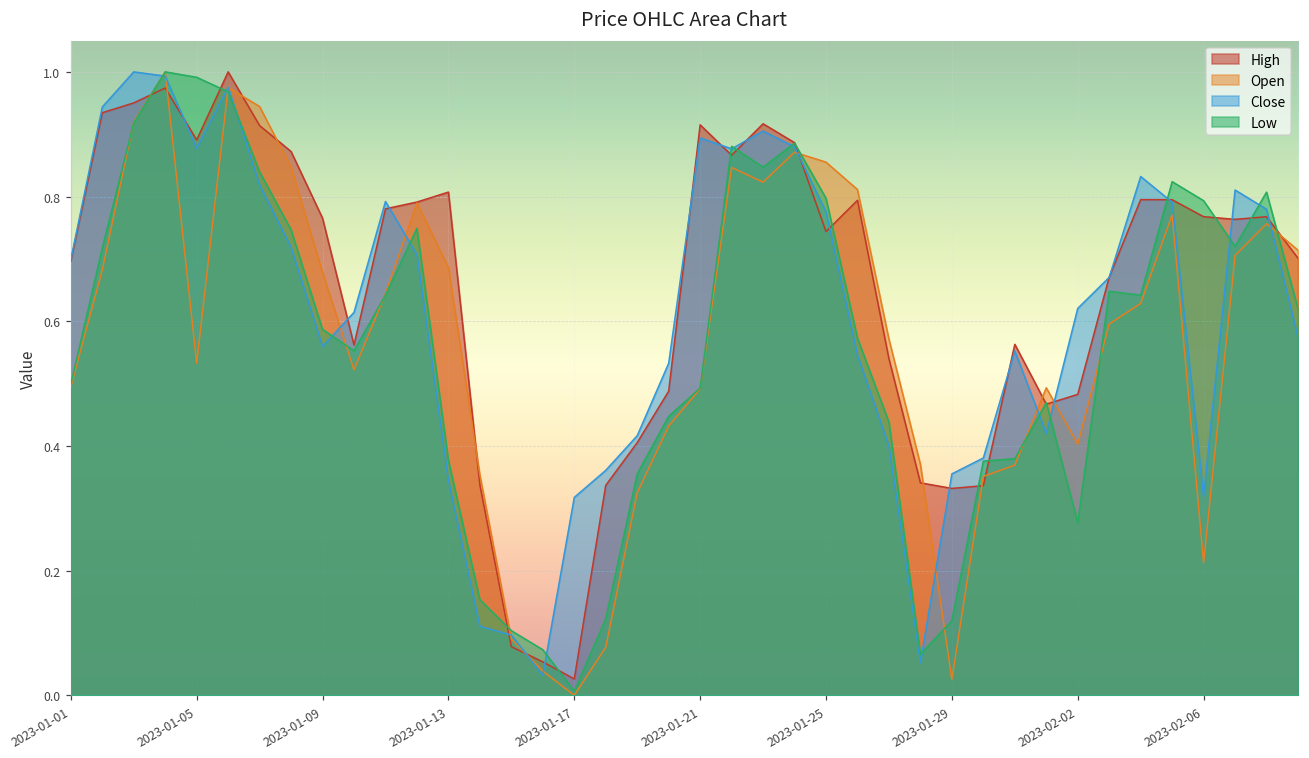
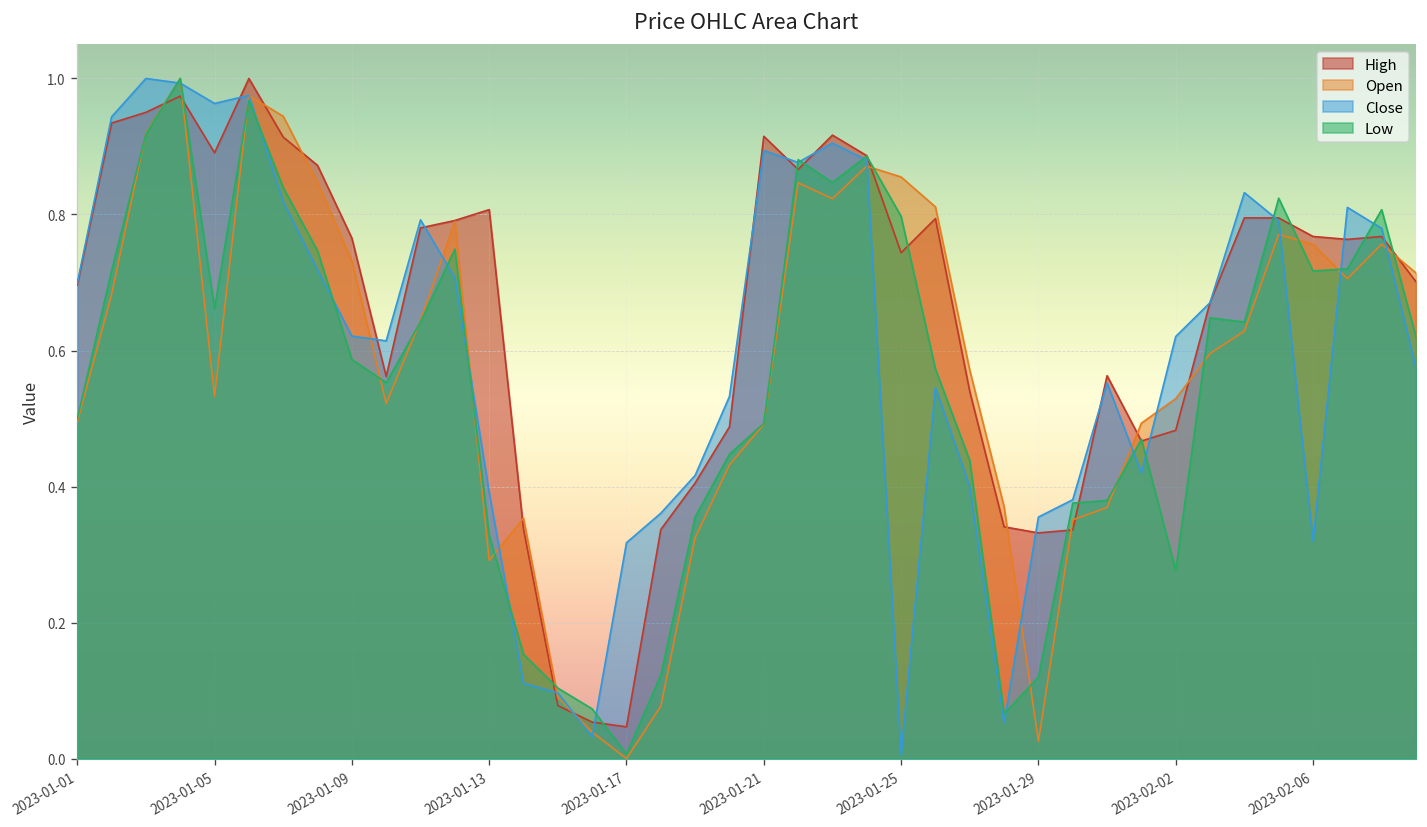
Close, 2023-01-05: 0.88 -> 0.96
Low, 2023-01-05: 0.99 -> 0.66
Open, 2023-01-09: 0.68 -> 0.73
Close, 2023-01-09: 0.56 -> 0.62
Open, 2023-01-13: 0.69 -> 0.29
Close, 2023-01-13: 0.34 -> 0.39
Low, 2023-01-13: 0.38 -> 0.33
High, 2023-01-17: 0.03 -> 0.05
Close, 2023-01-25: 0.78 -> 0.01
Open, 2023-02-02: 0.40 -> 0.53
Open, 2023-02-06: 0.21 -> 0.76
Low, 2023-02-06: 0.79 -> 0.72
